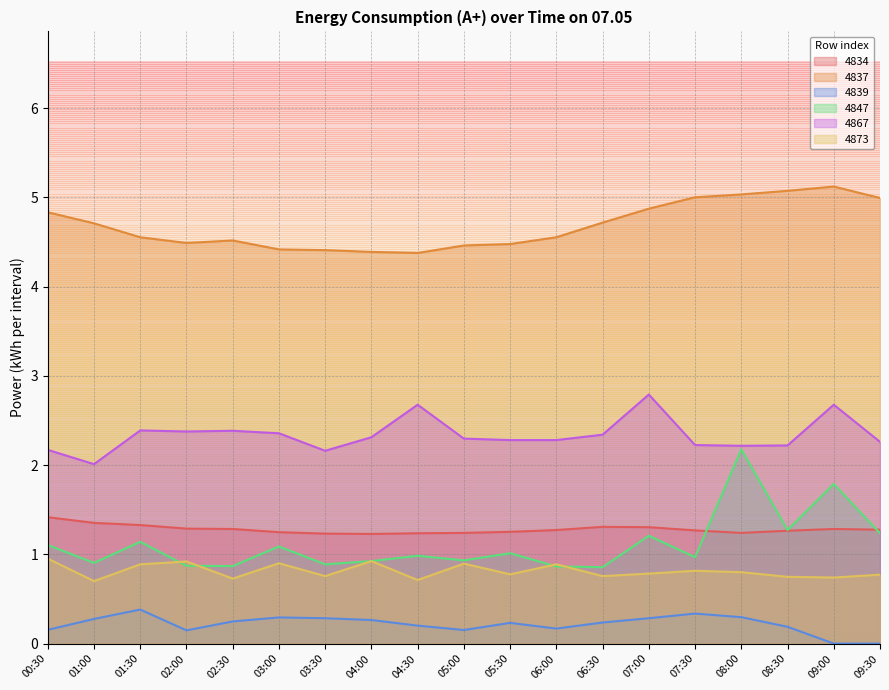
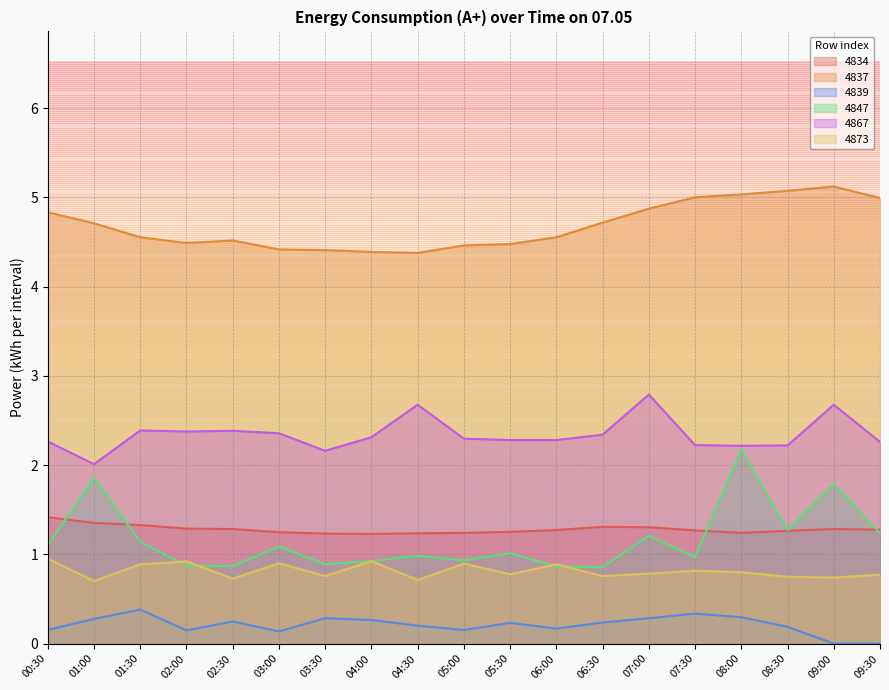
4867, 00:30: 2.2 -> 2.3
4847, 01:00: 0.9 -> 1.9
4839, 03:00: 0.3 -> 0.1
